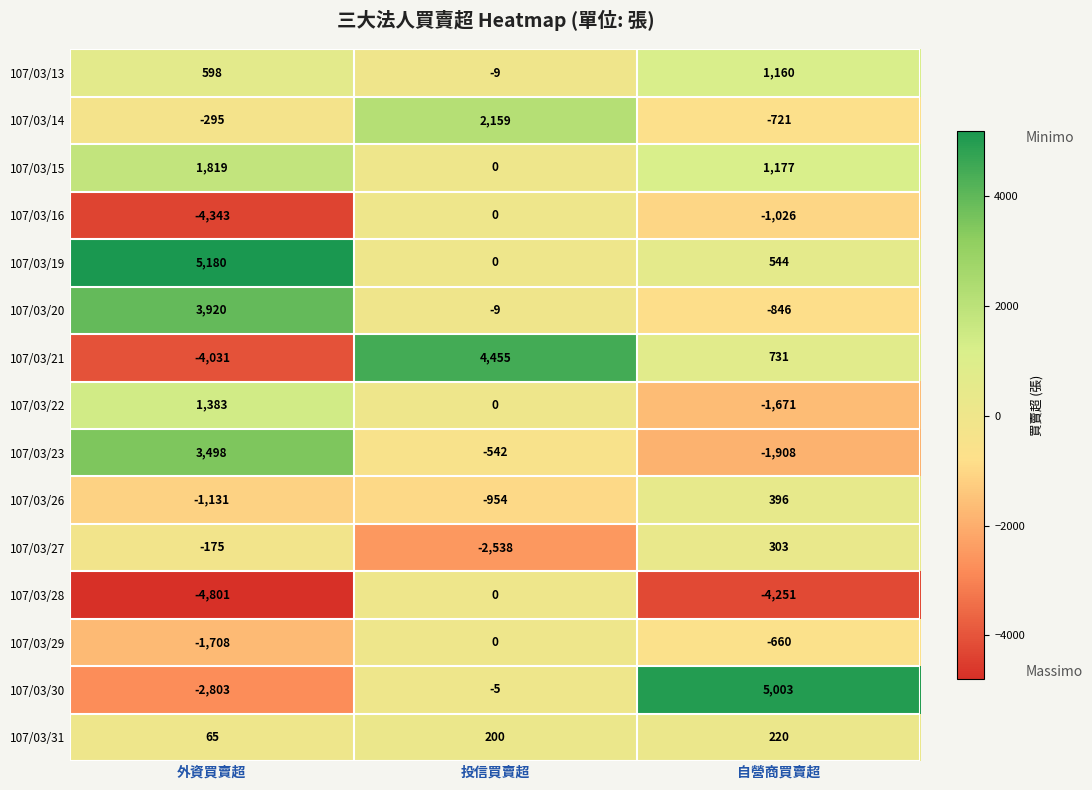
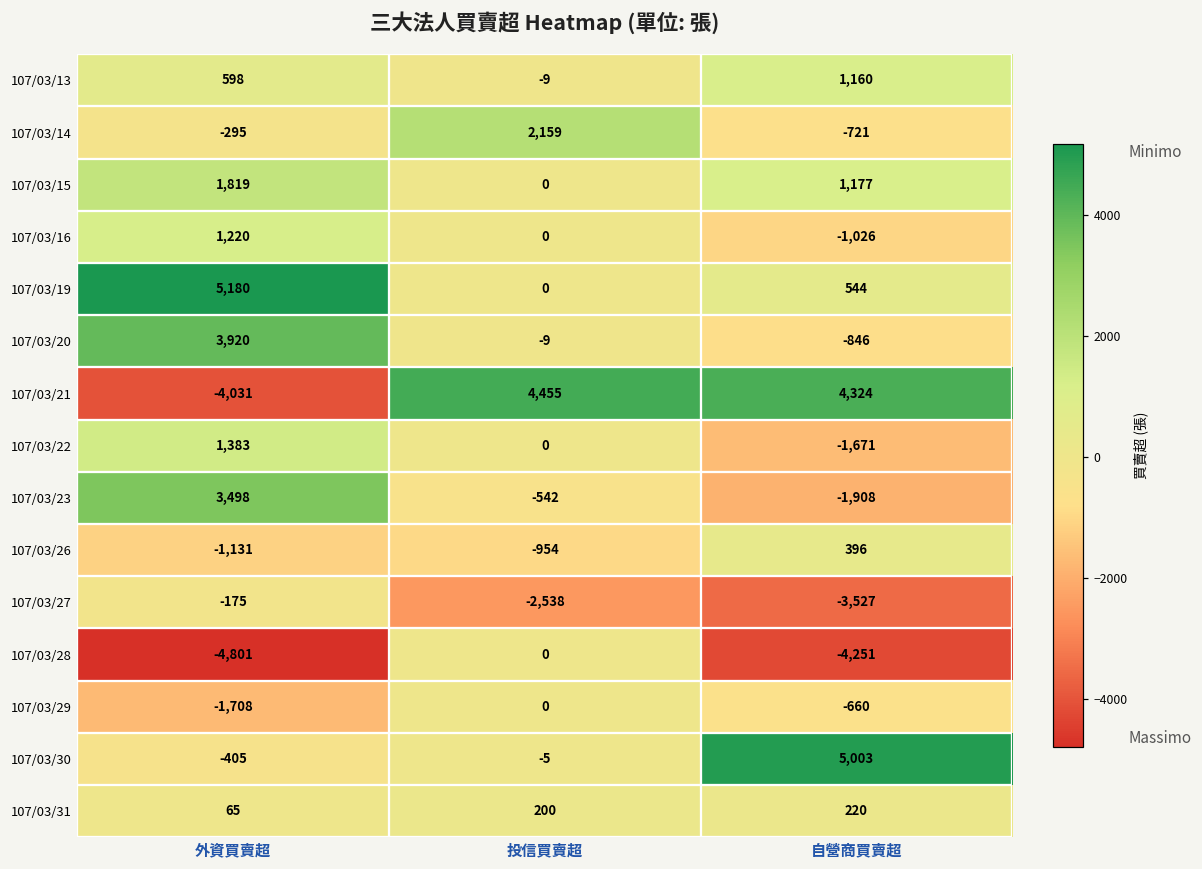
107/03/16, 外資買賣超: -4,343 -> 1,220
107/03/21, 自營商買賣超: 731 -> 4,324
107/03/27, 自營商買賣超: 303 -> -3,527
107/03/30, 外資買賣超: -2,803 -> -405
